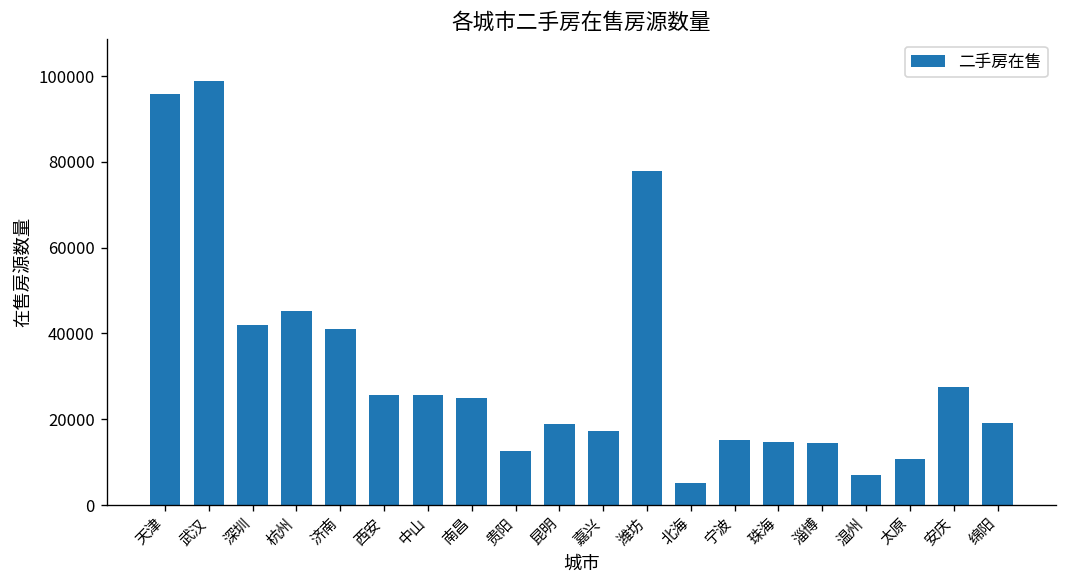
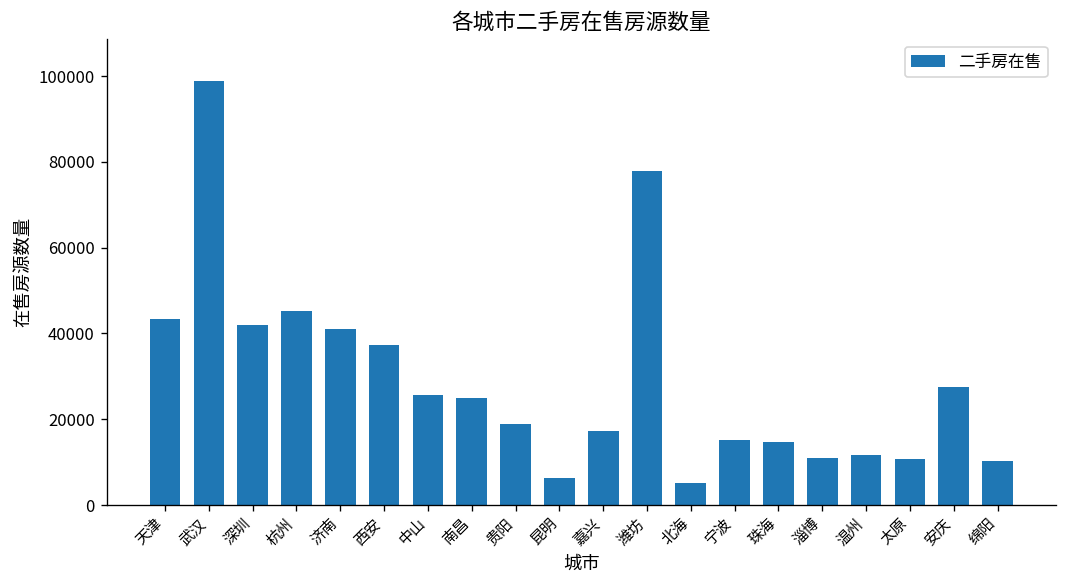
天津: 96000 -> 43000
西安: 26000 -> 37000
贵阳: 13000 -> 19000
昆明: 19000 -> 6000
淄博: 14000 -> 11000
温州: 7000 -> 12000
绵阳: 19000 -> 10000
